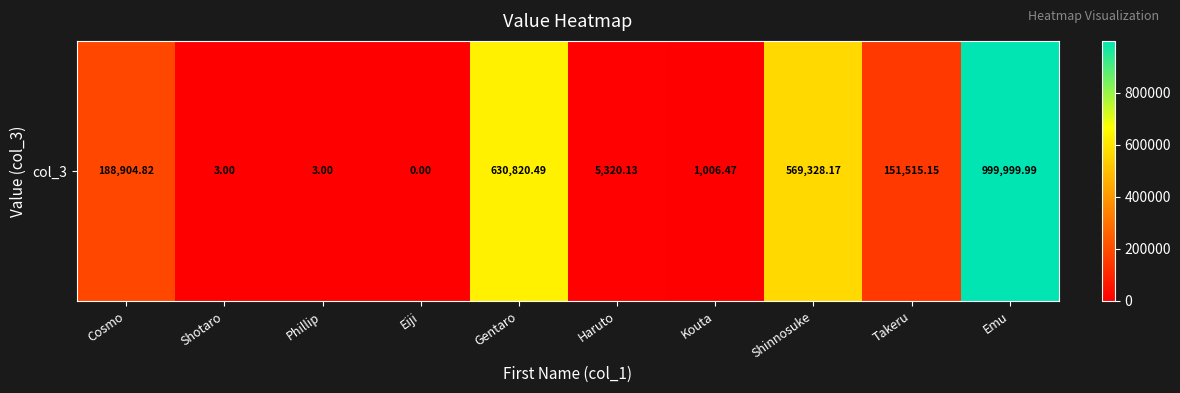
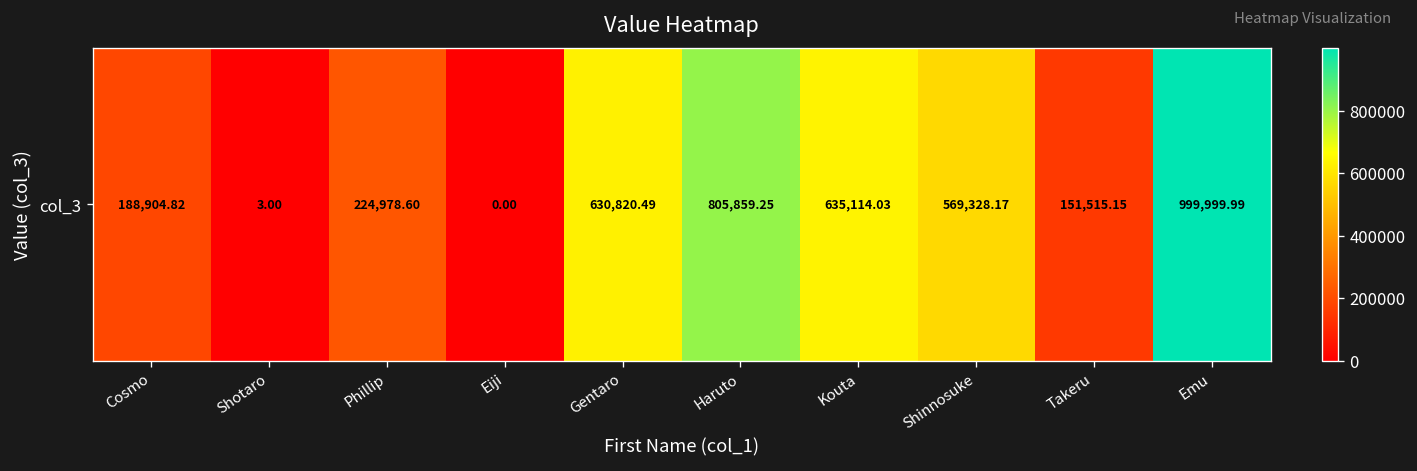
col_3, Phillip: 3.00 -> 224,978.60
col_3, Haruto: 5,320.13 -> 805,859.25
col_3, Kouta: 1,006.47 -> 635,114.03
